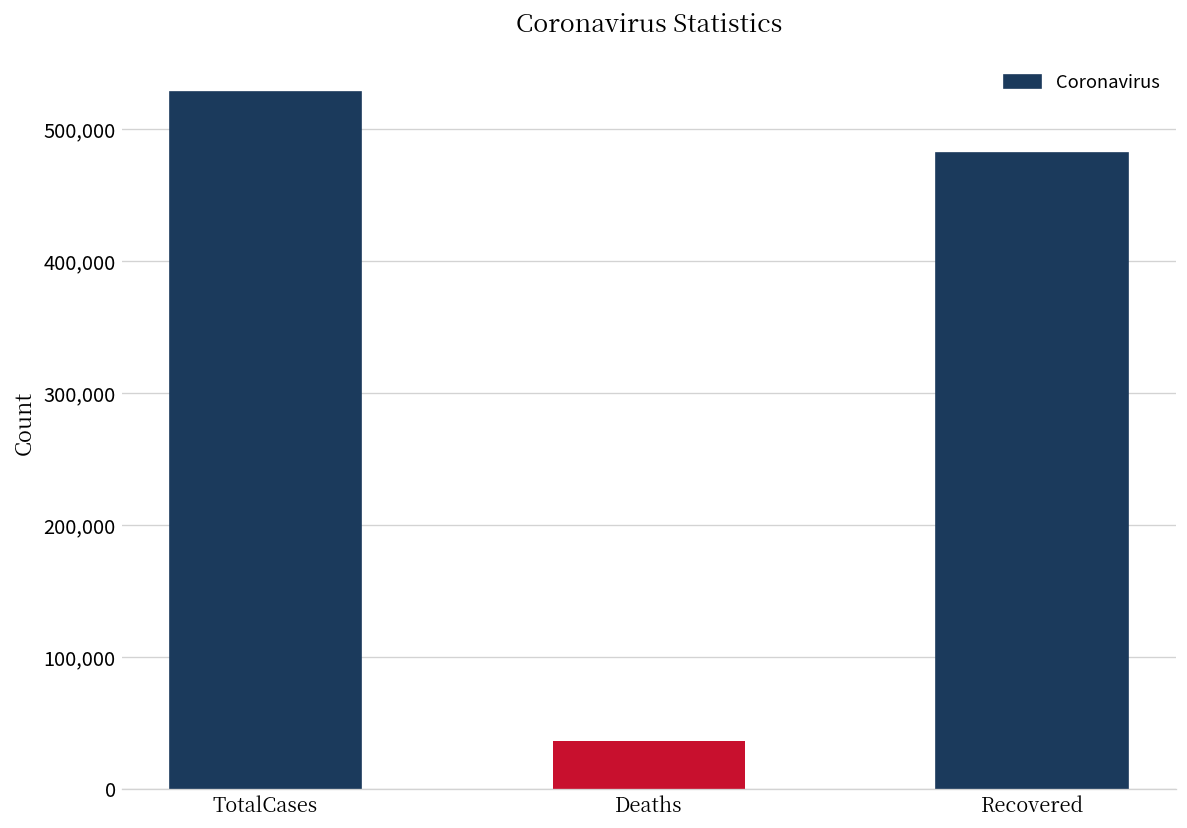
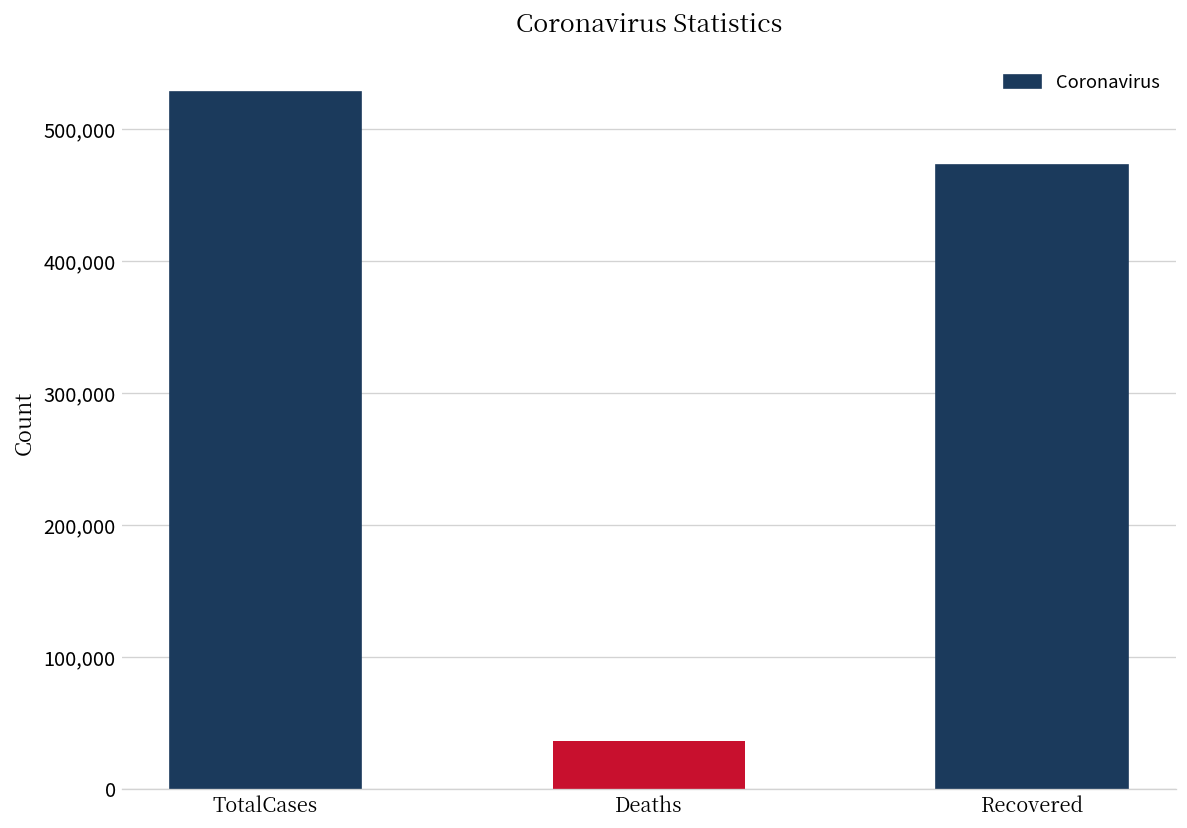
Recovered: 482,000 -> 473,000
